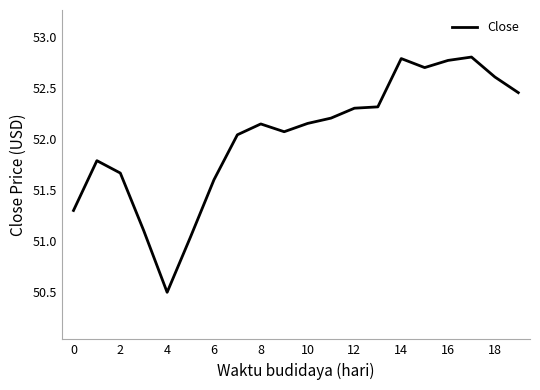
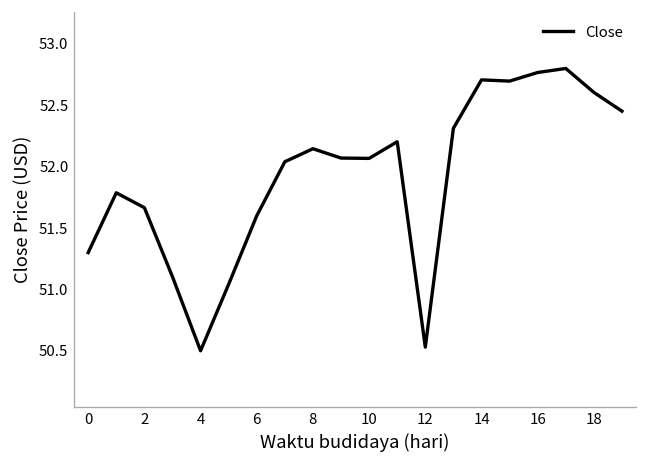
10: 52.15 -> 52.07
12: 52.30 -> 50.53
14: 52.79 -> 52.71
